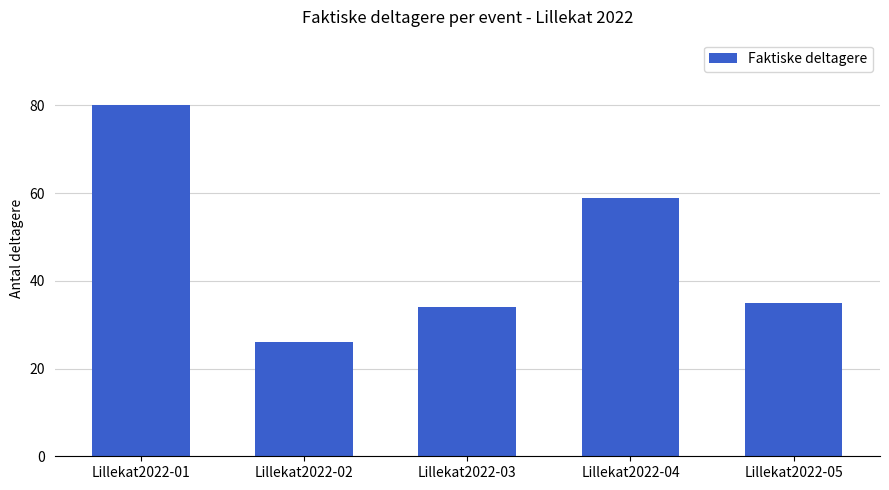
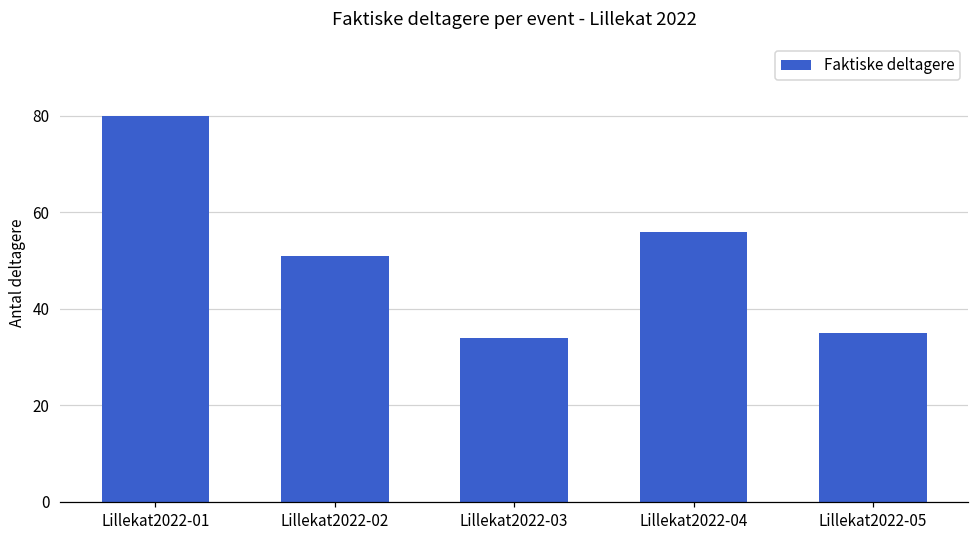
Lillekat2022-02: 26 -> 51
Lillekat2022-04: 59 -> 56
